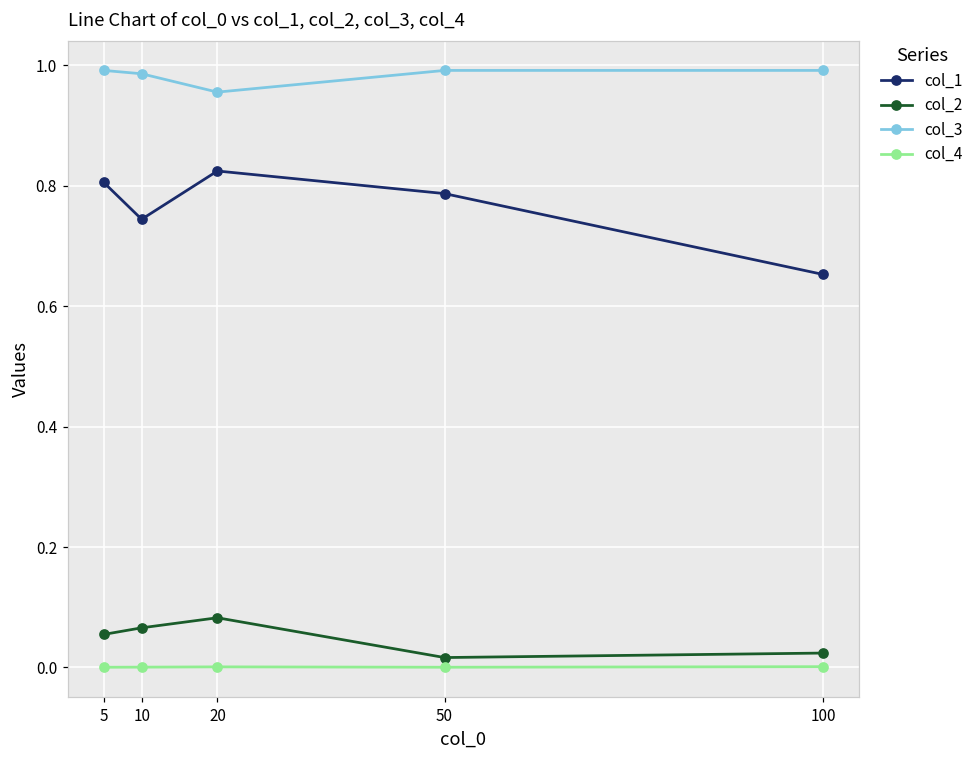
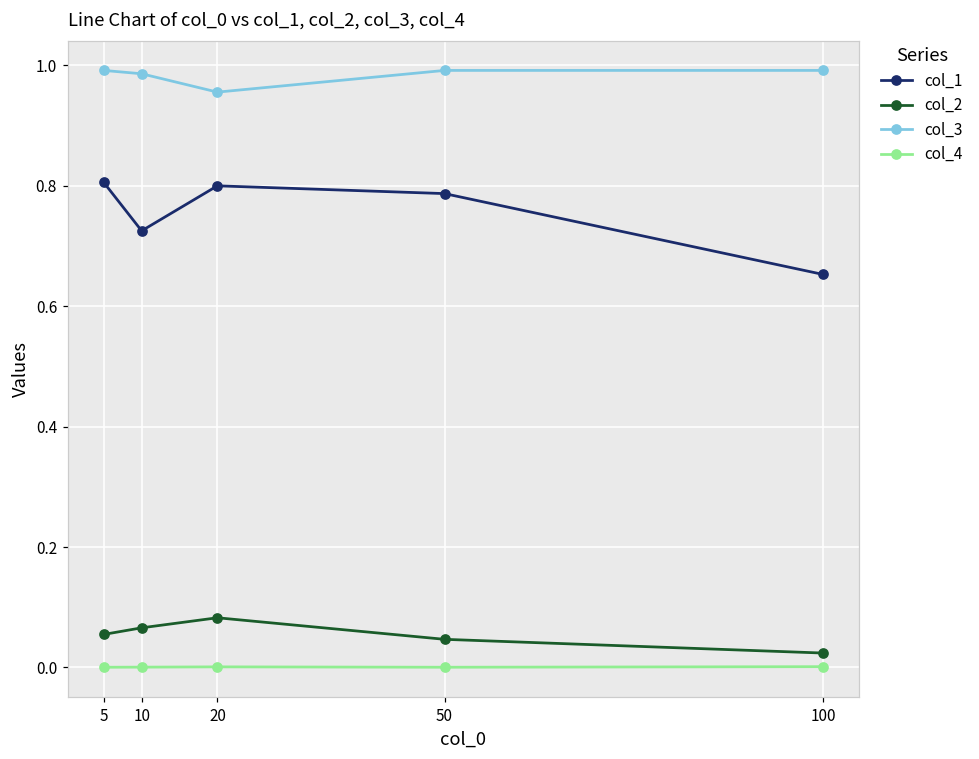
col_1, 10: 0.74 -> 0.73
col_1, 20: 0.82 -> 0.80
col_2, 50: 0.02 -> 0.05
